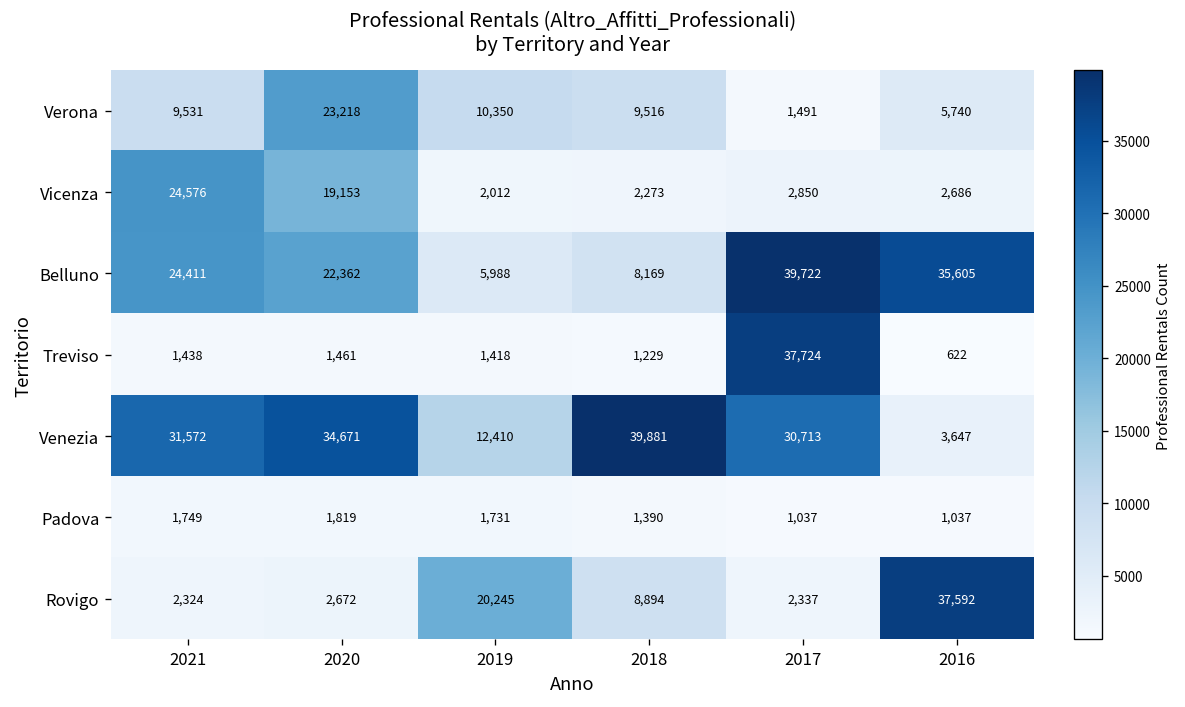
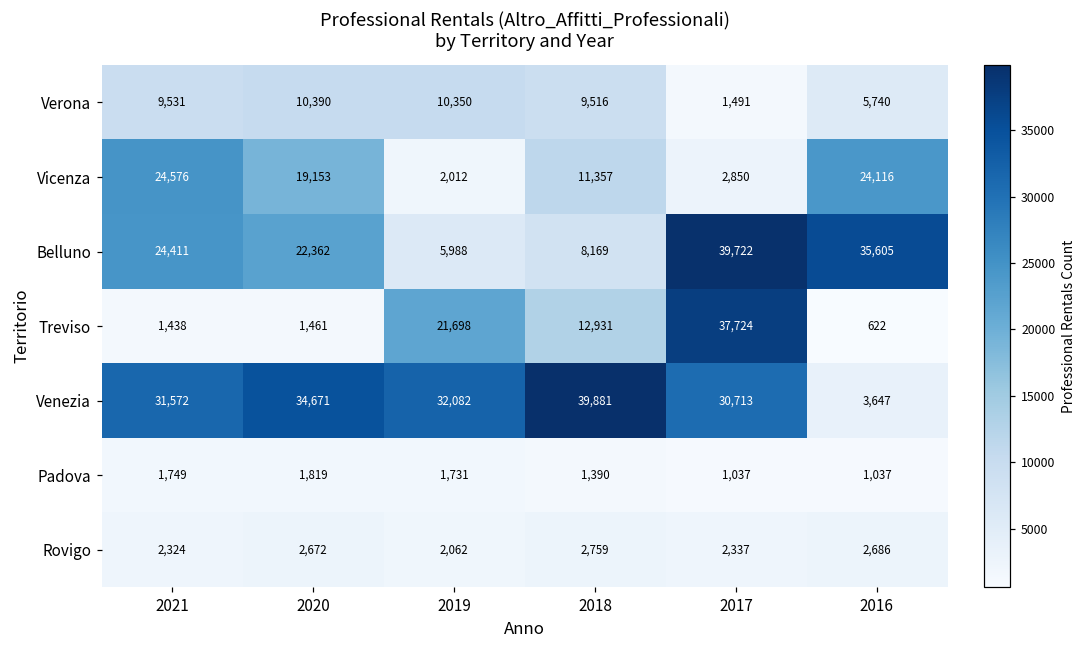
Verona, 2020: 23,218 -> 10,390
Vicenza, 2018: 2,273 -> 11,357
Vicenza, 2016: 2,686 -> 24,116
Treviso, 2019: 1,418 -> 21,698
Treviso, 2018: 1,229 -> 12,931
Venezia, 2019: 12,410 -> 32,082
Rovigo, 2019: 20,245 -> 2,062
Rovigo, 2018: 8,894 -> 2,759
Rovigo, 2016: 37,592 -> 2,686
